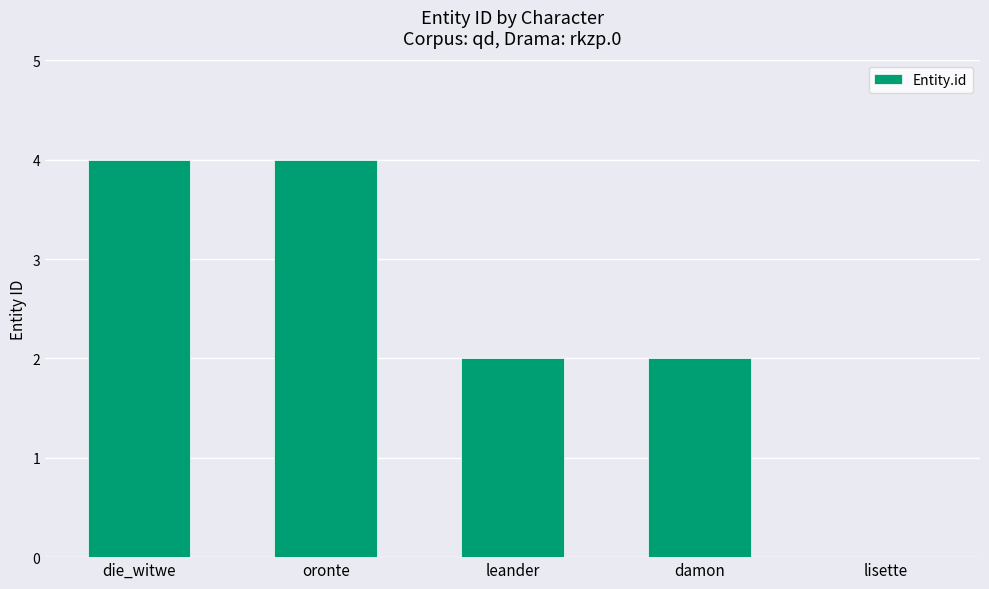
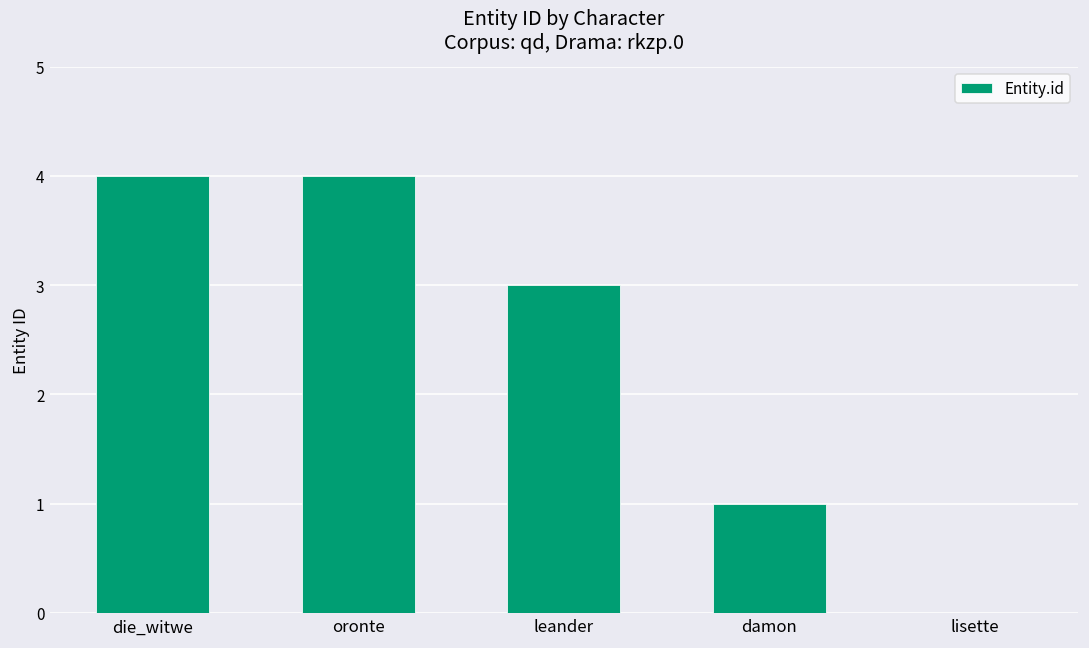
leander: 2 -> 3
damon: 2 -> 1
